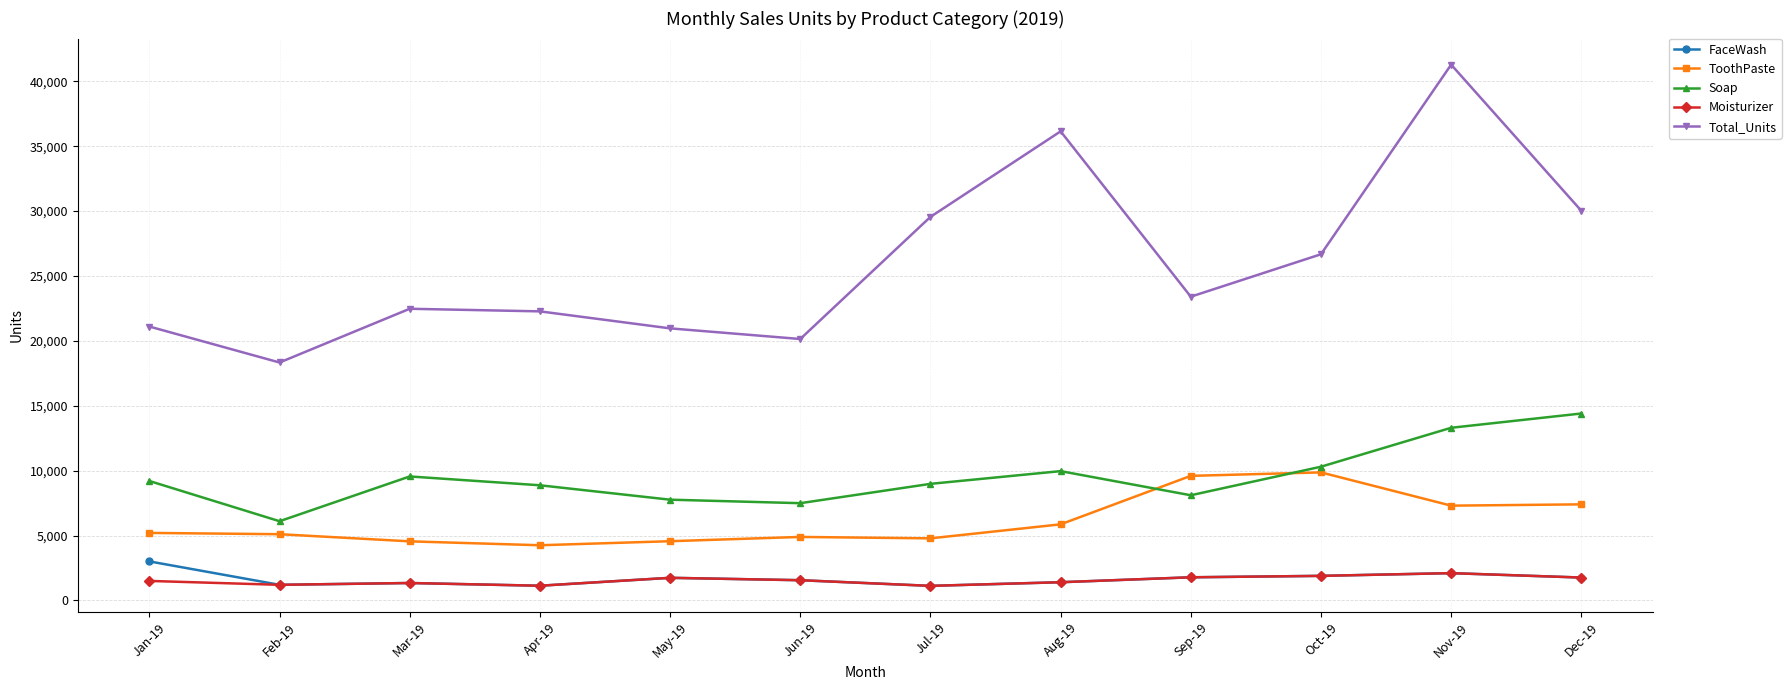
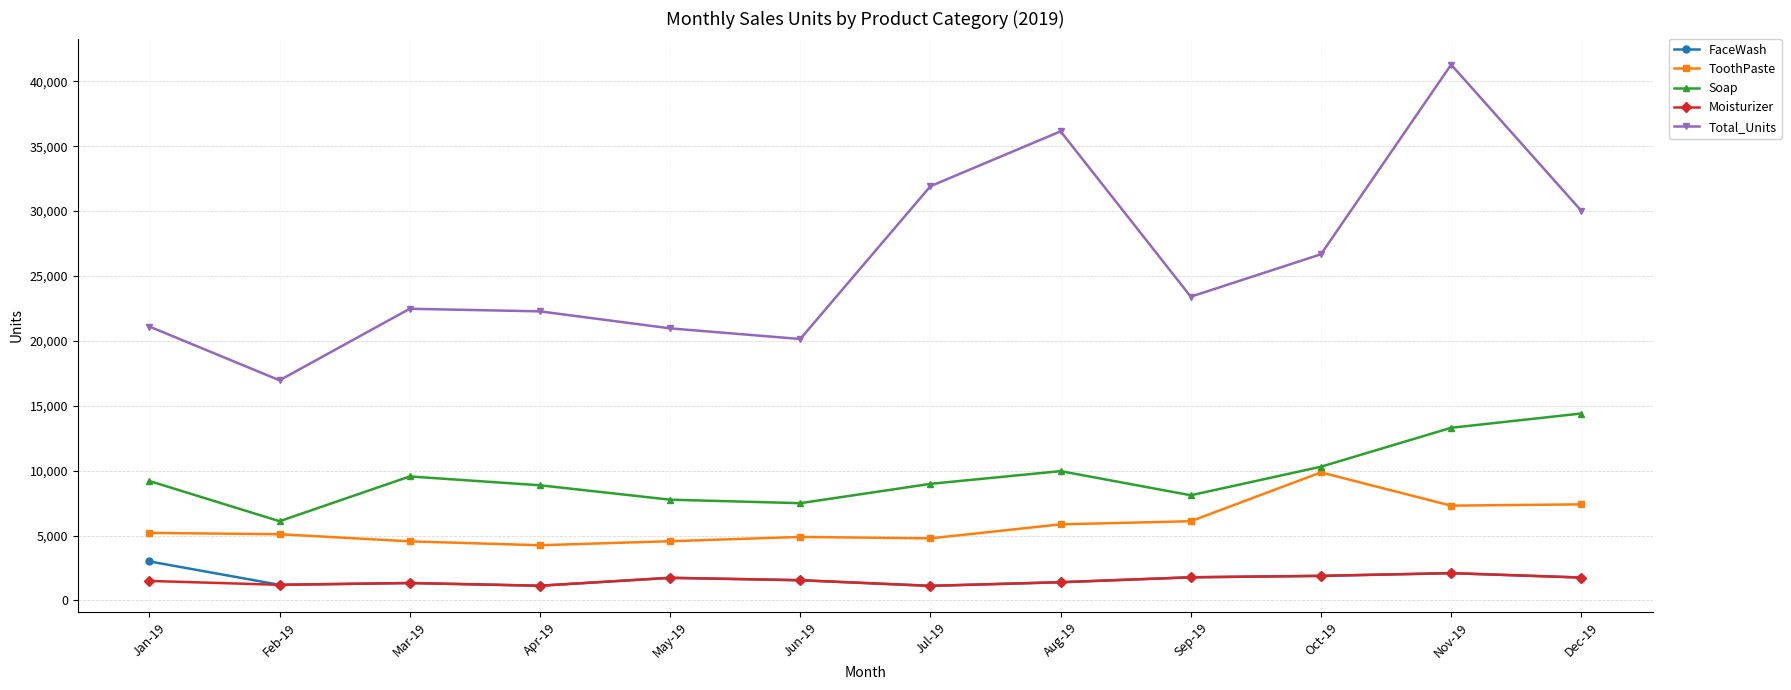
Total_Units, Feb-19: 18,300 -> 17,000
Total_Units, Jul-19: 29,600 -> 31,900
ToothPaste, Sep-19: 9,600 -> 6,100
